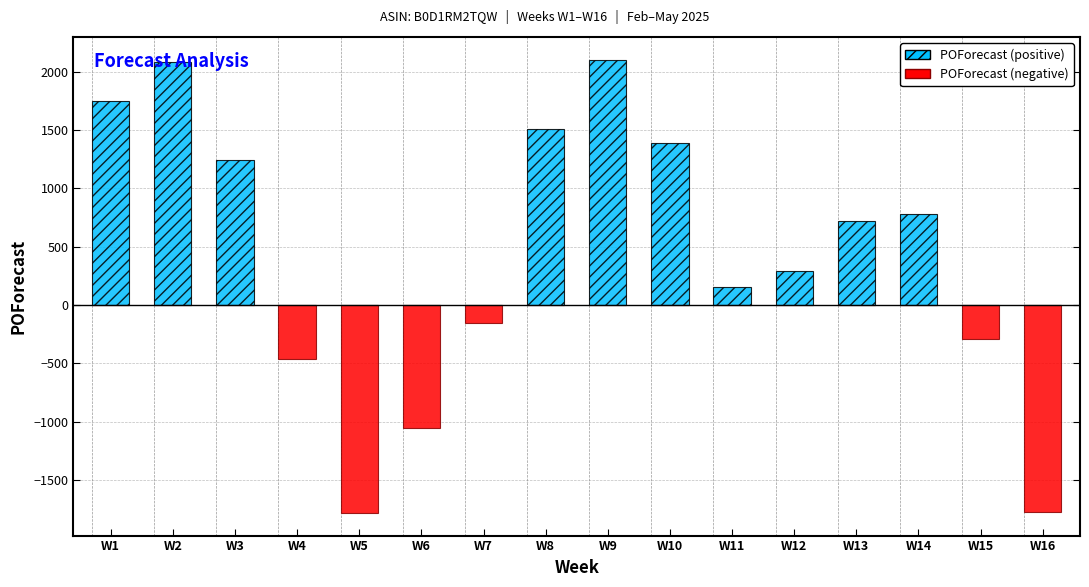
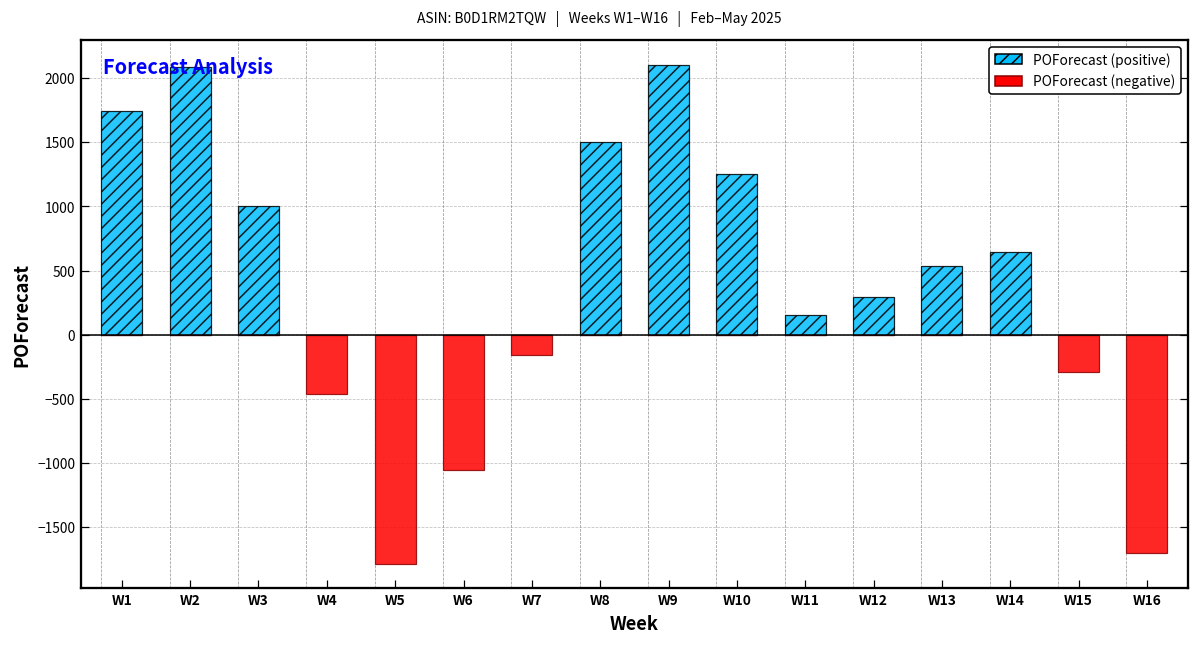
POForecast (positive), W3: 1240 -> 1010
POForecast (positive), W10: 1390 -> 1260
POForecast (positive), W13: 720 -> 540
POForecast (positive), W14: 780 -> 650
POForecast (negative), W16: -1770 -> -1700
